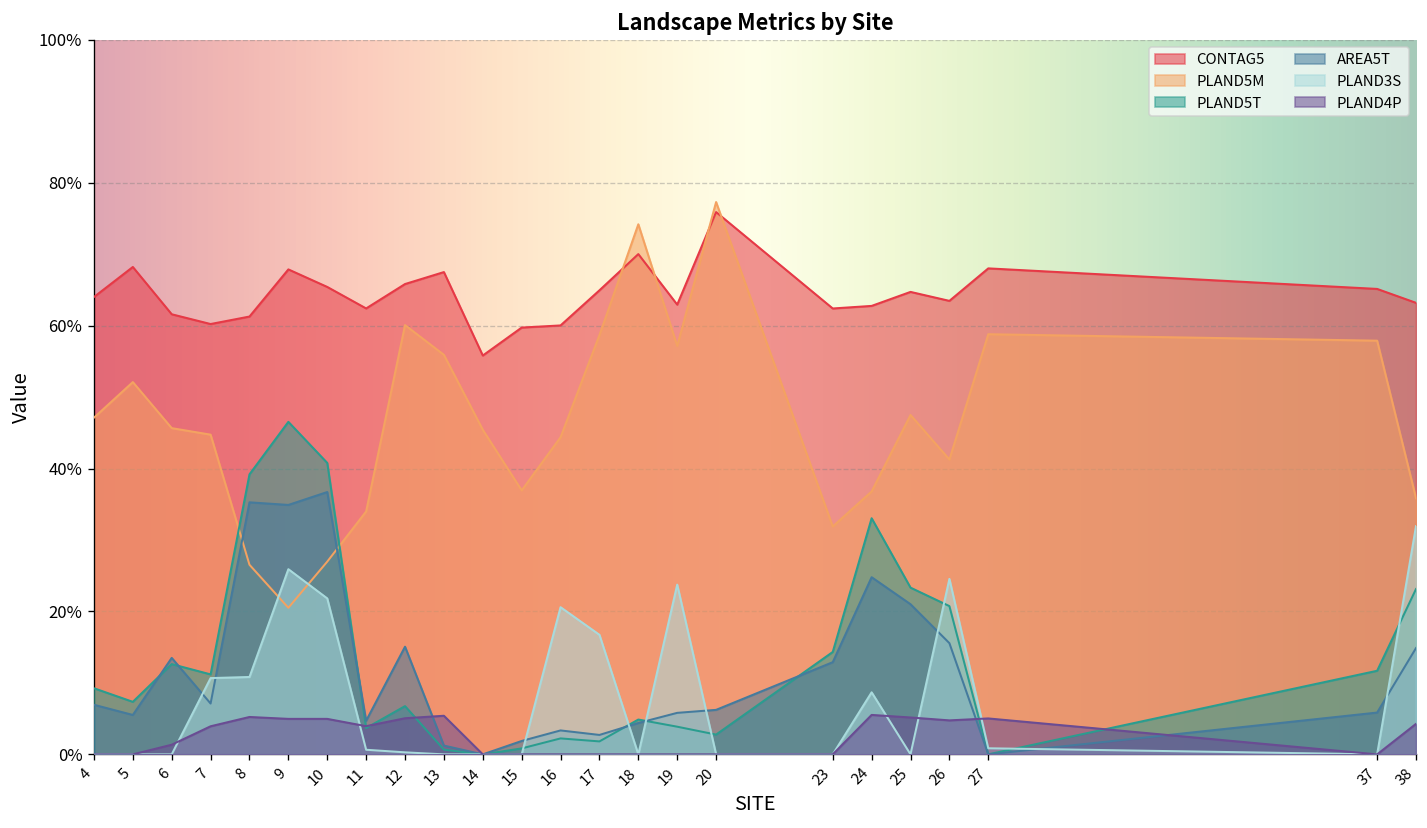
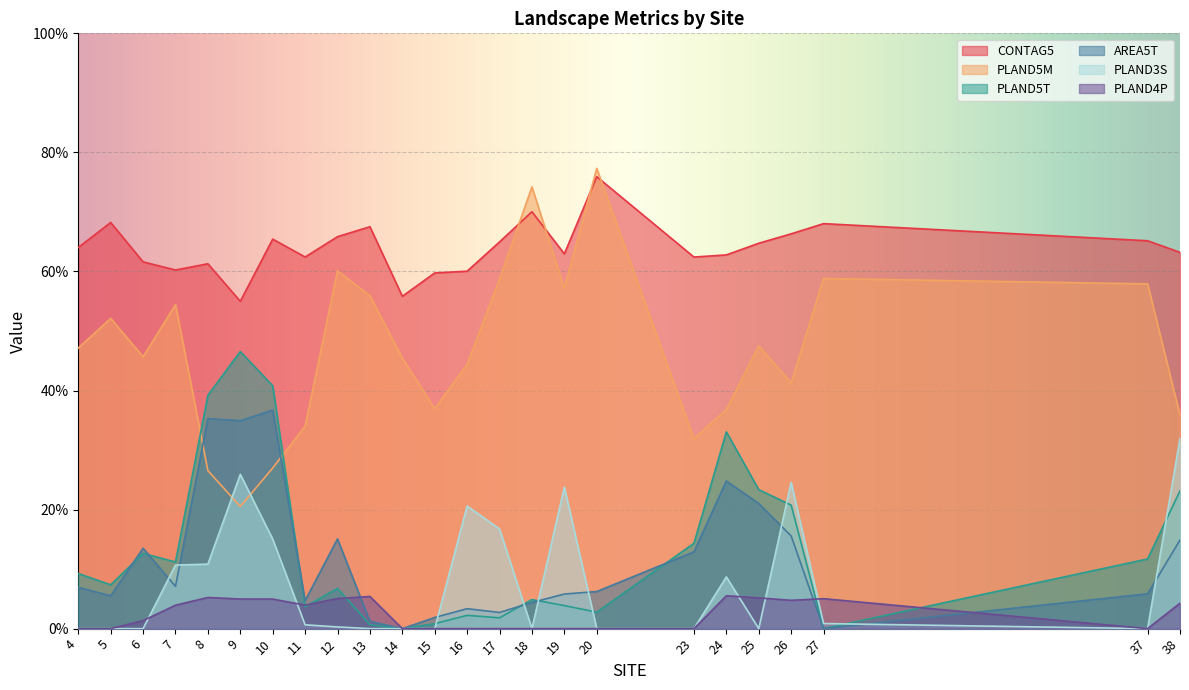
PLAND5M, 7: 45% -> 54%
CONTAG5, 9: 68% -> 55%
PLAND3S, 10: 22% -> 15%
CONTAG5, 26: 63% -> 66%
